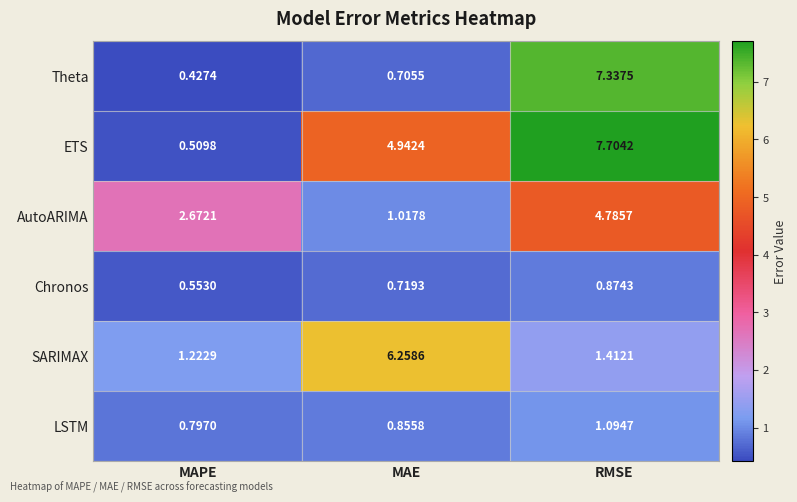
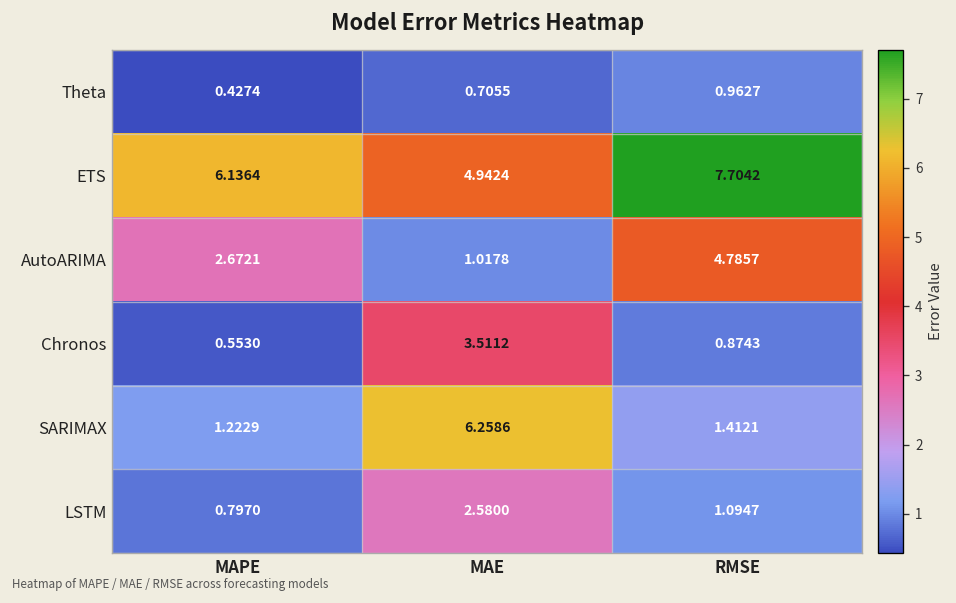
Theta, RMSE: 7.3375 -> 0.9627
ETS, MAPE: 0.5098 -> 6.1364
Chronos, MAE: 0.7193 -> 3.5112
LSTM, MAE: 0.8558 -> 2.5800
